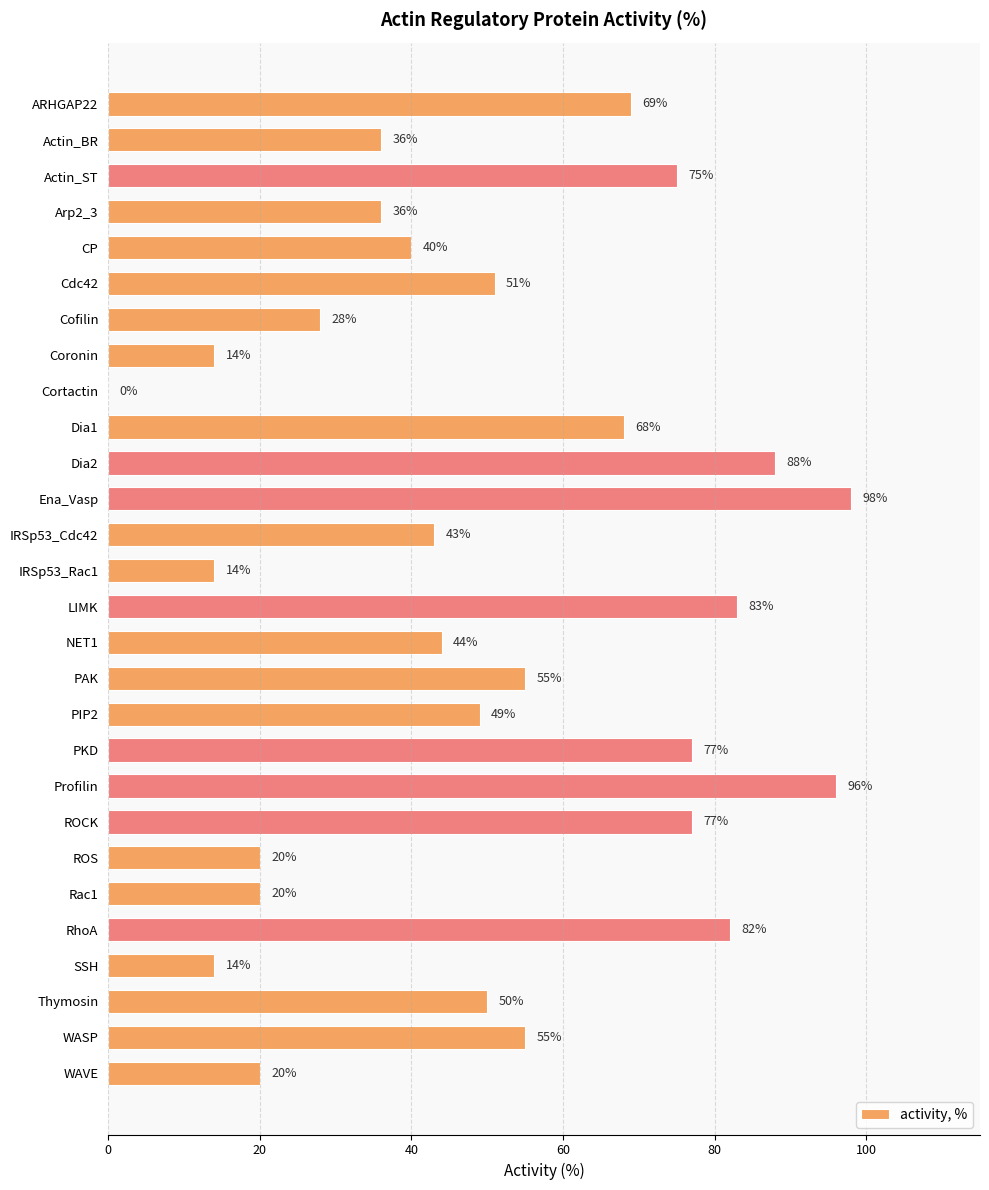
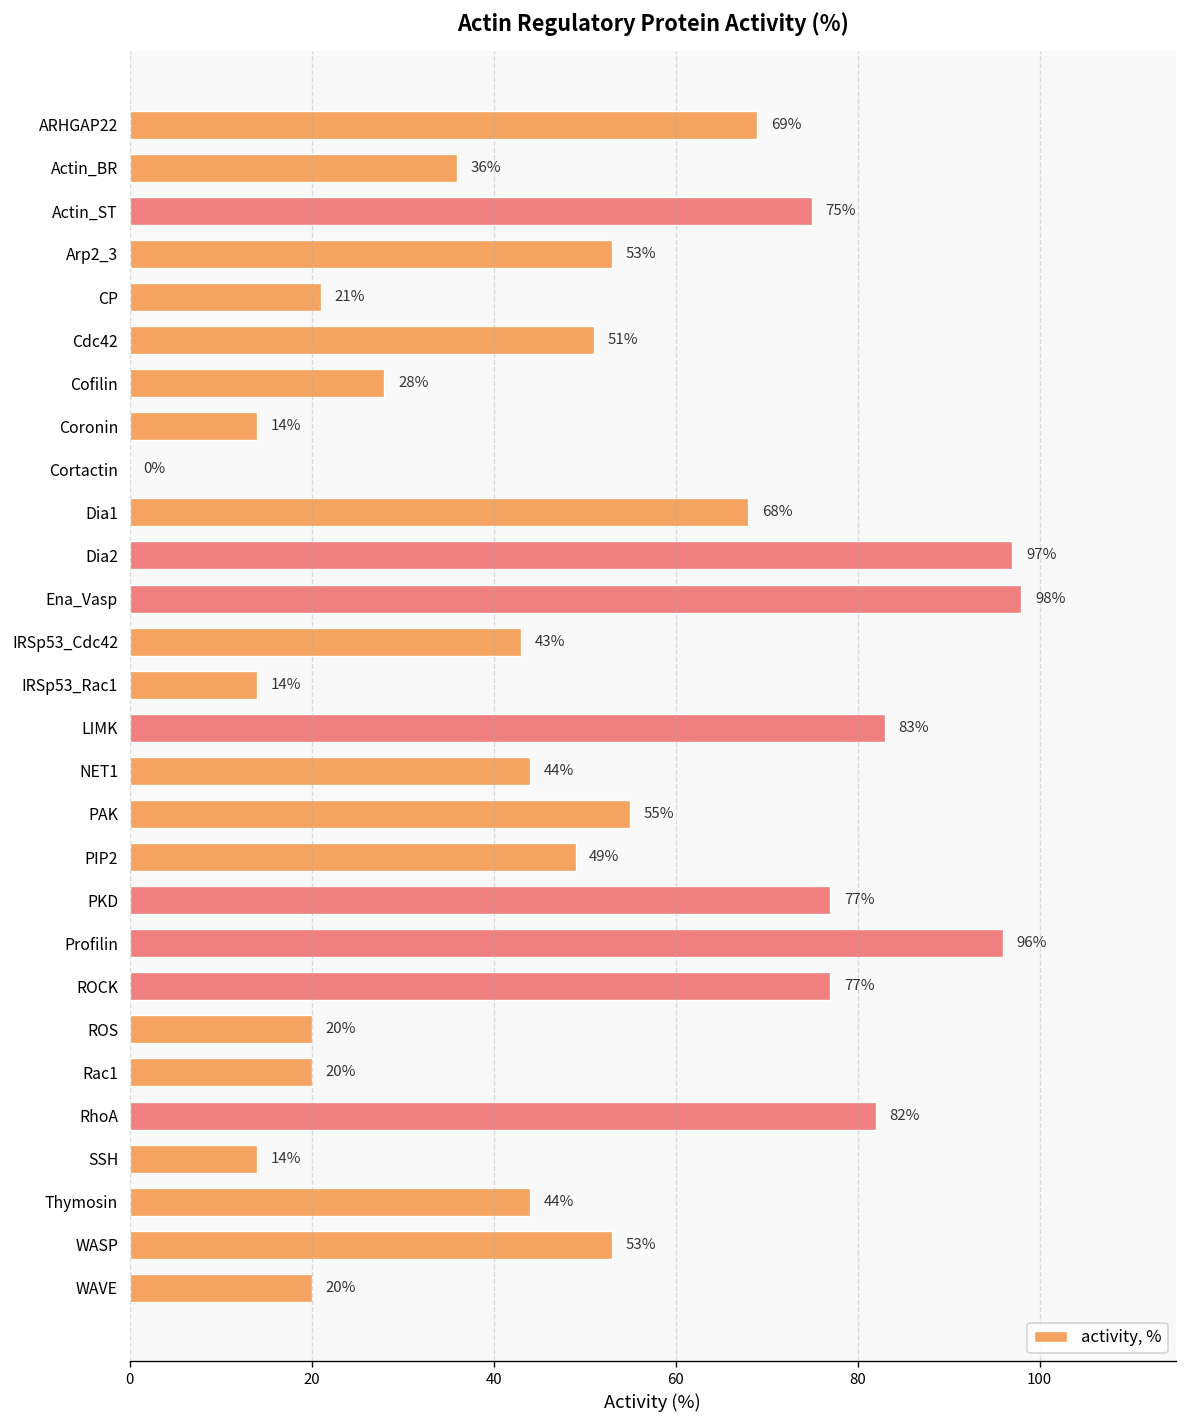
Arp2_3: 36% -> 53%
CP: 40% -> 21%
Dia2: 88% -> 97%
Thymosin: 50% -> 44%
WASP: 55% -> 53%
